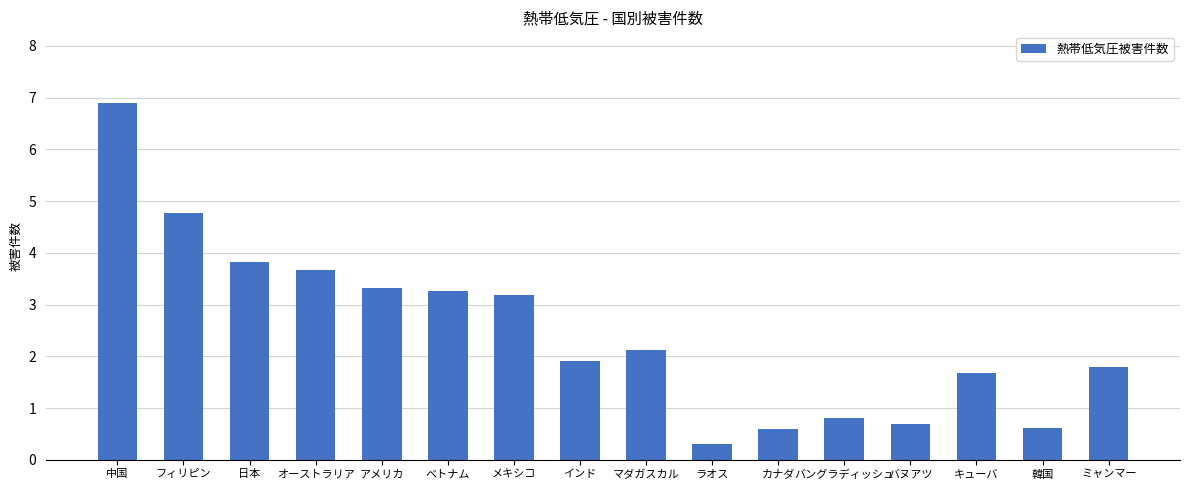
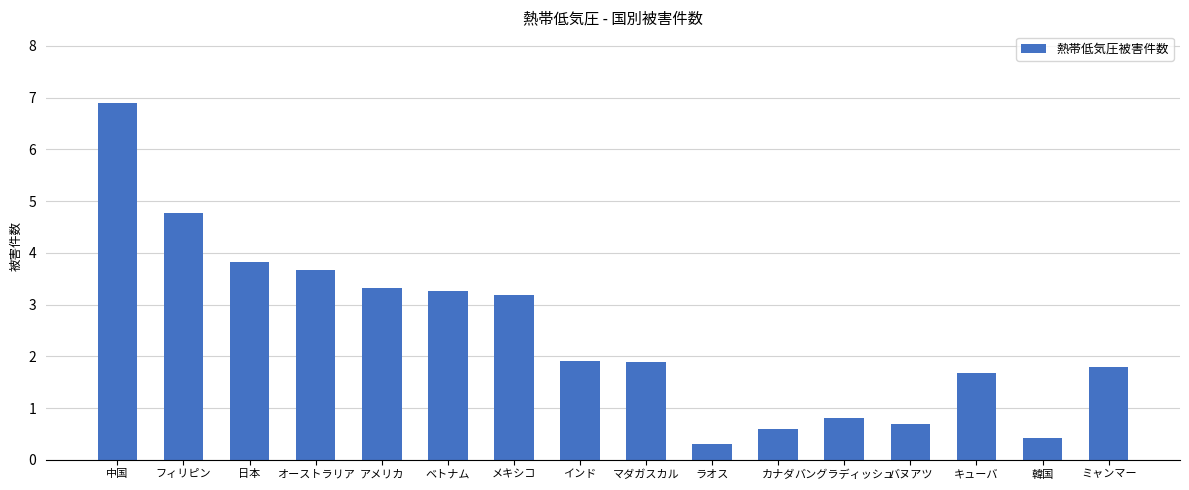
マダガスカル: 2.1 -> 1.9
韓国: 0.6 -> 0.4
